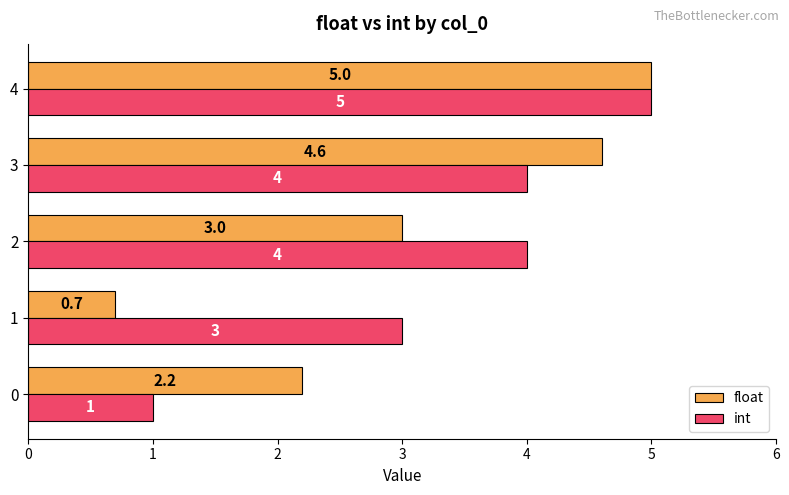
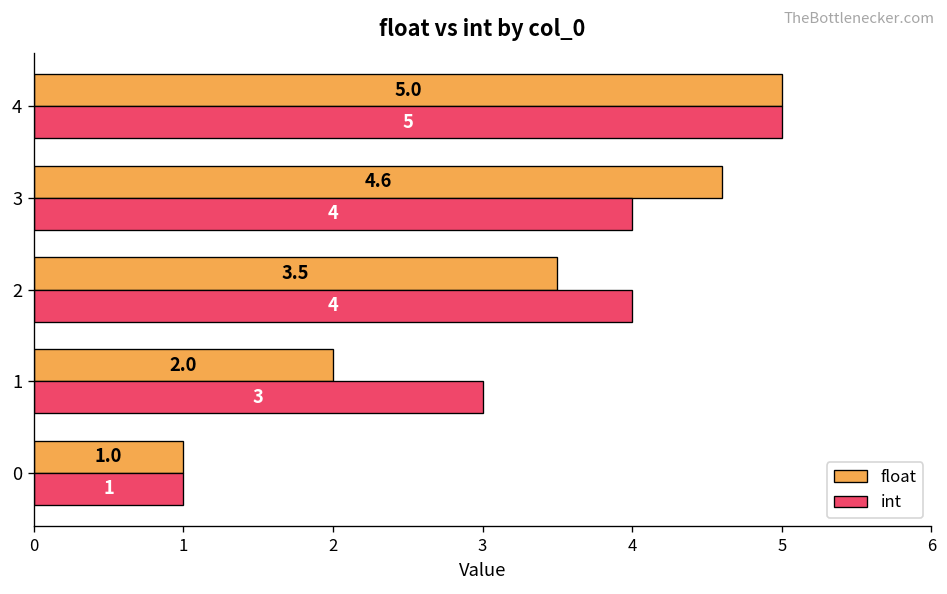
float, 2: 3.0 -> 3.5
float, 1: 0.7 -> 2.0
float, 0: 2.2 -> 1.0
